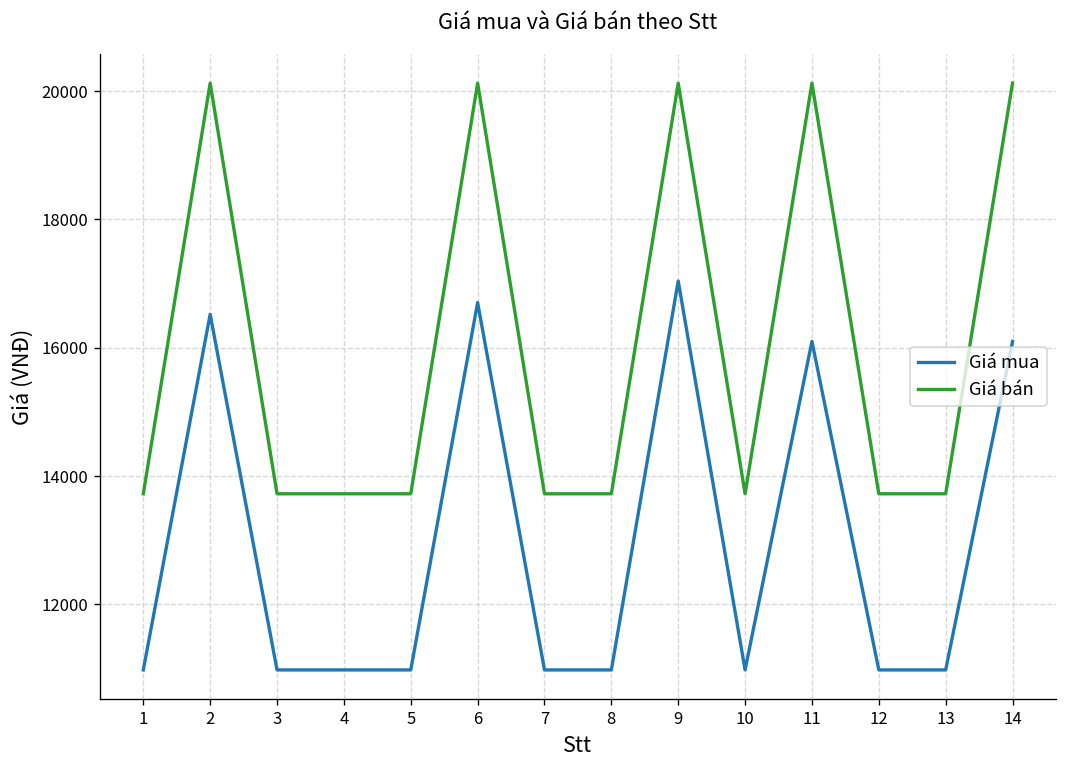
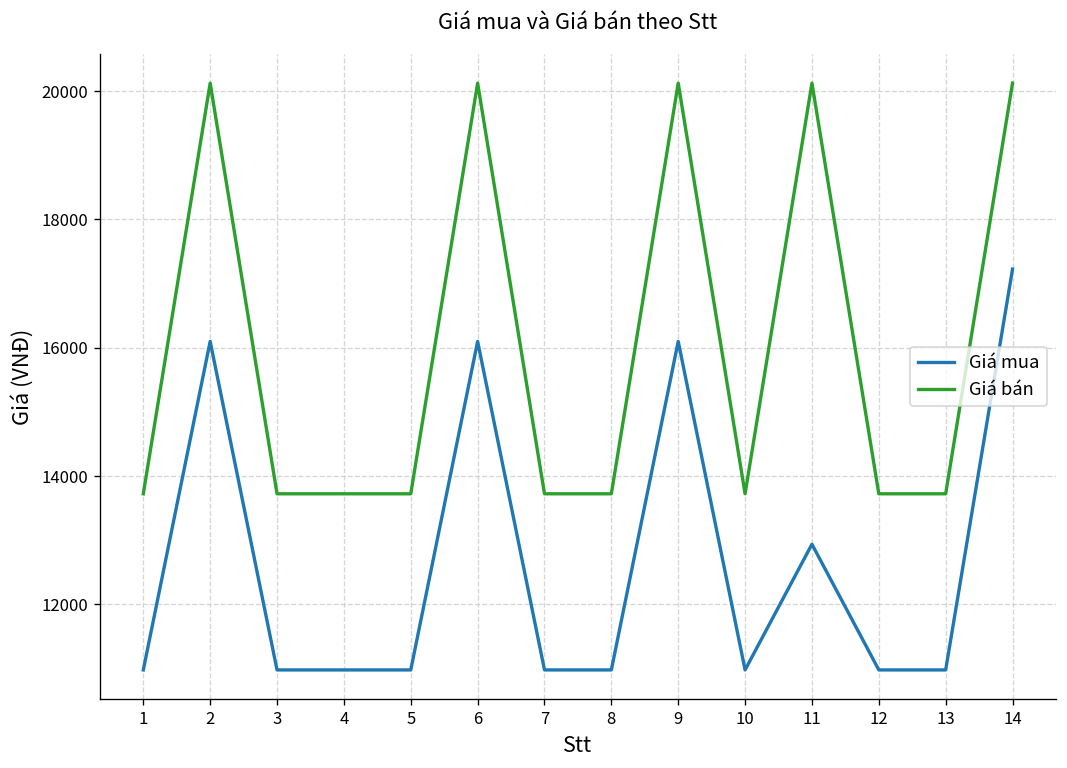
Giá mua, 2: 16500 -> 16100
Giá mua, 6: 16700 -> 16100
Giá mua, 9: 17000 -> 16100
Giá mua, 11: 16100 -> 12900
Giá mua, 14: 16100 -> 17200
